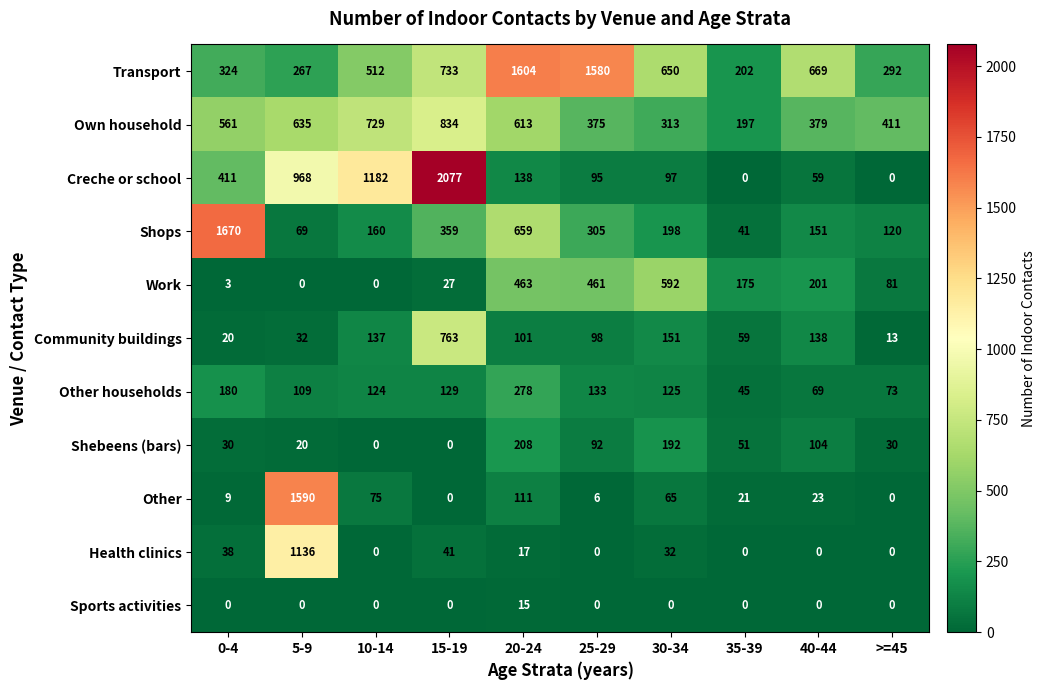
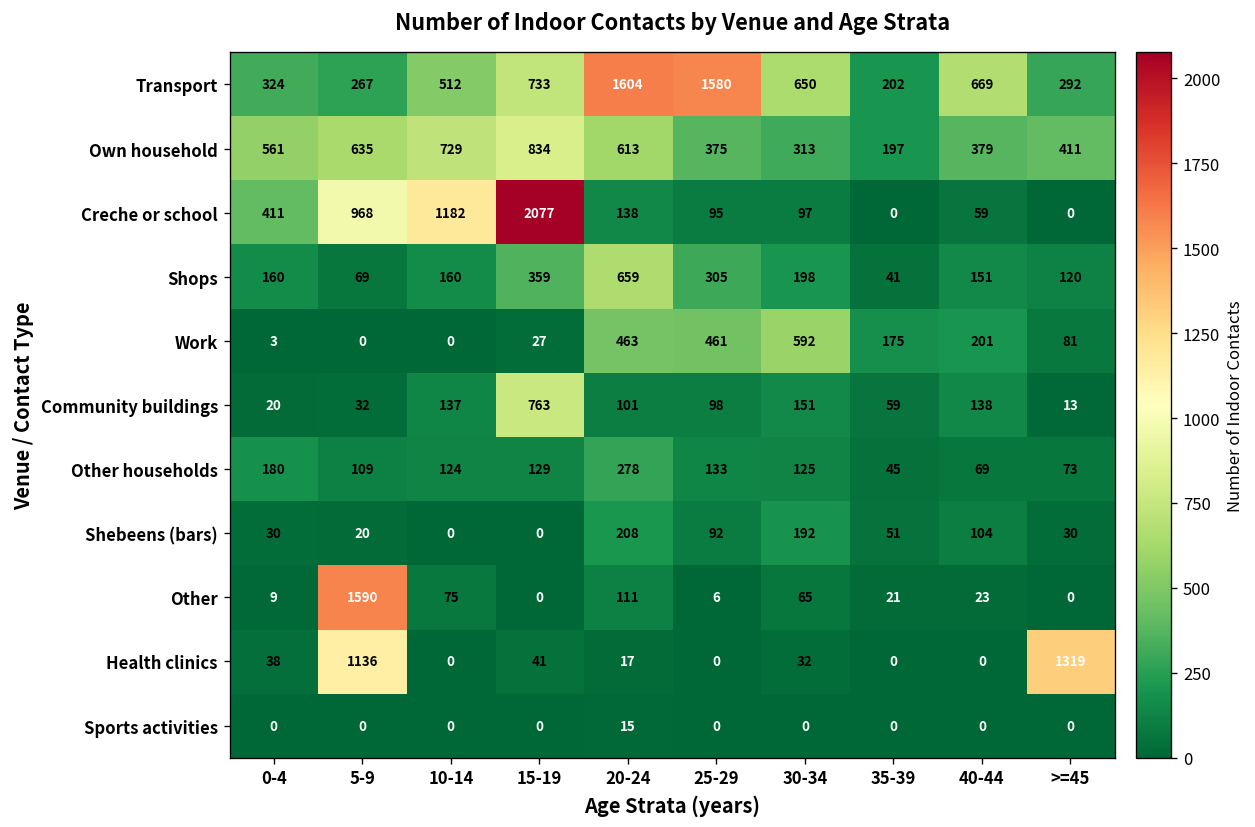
Shops, 0-4: 1670 -> 160
Health clinics, >=45: 0 -> 1319
